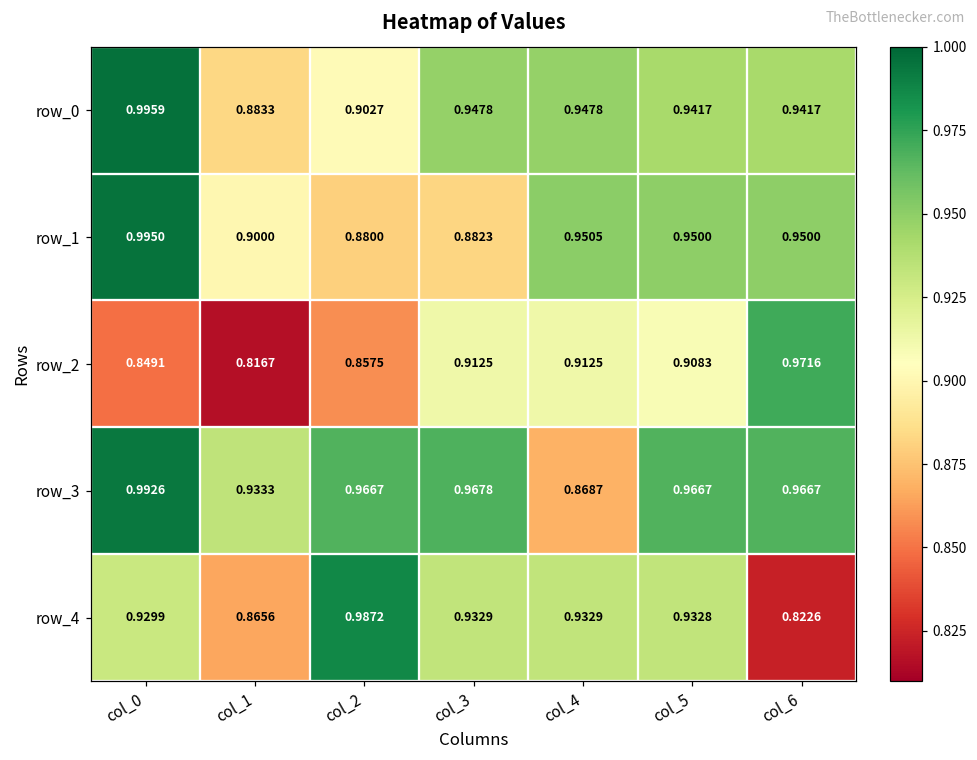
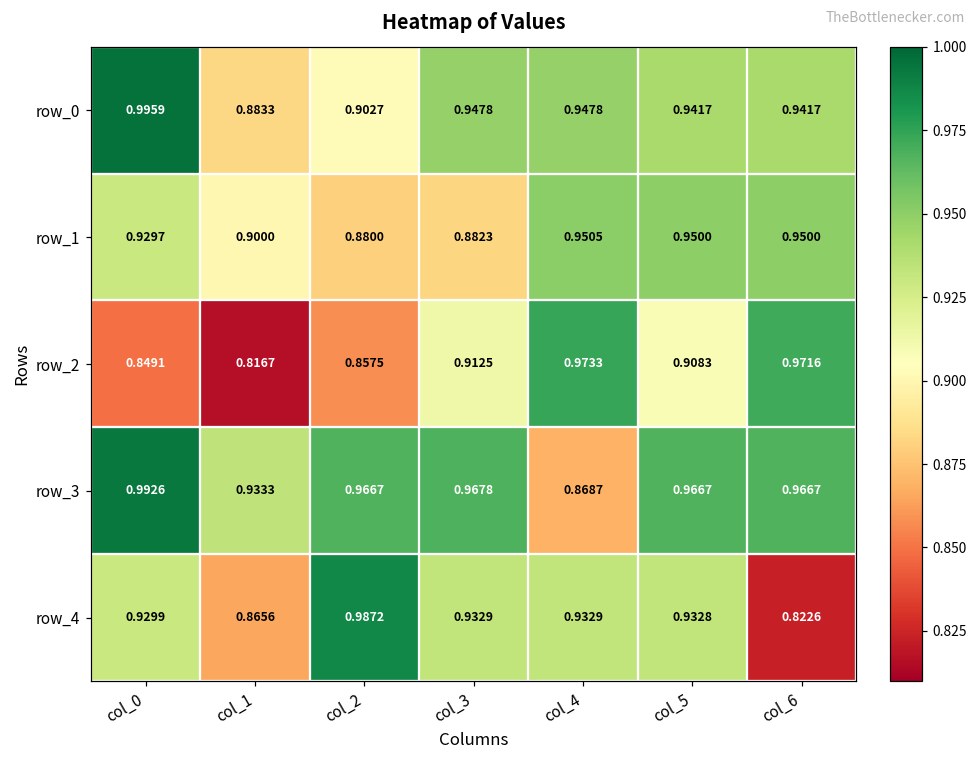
row_1, col_0: 0.9950 -> 0.9297
row_2, col_4: 0.9125 -> 0.9733
